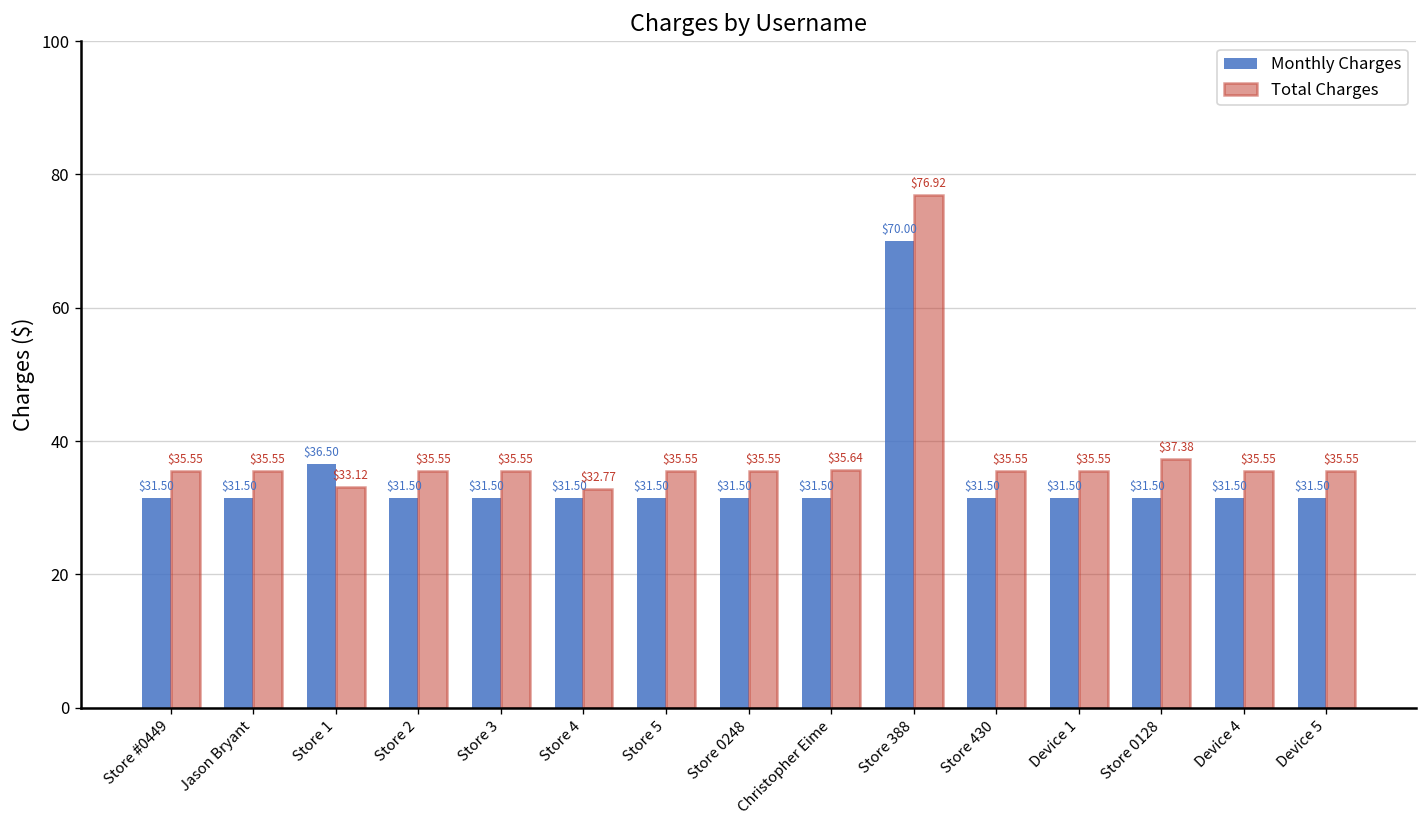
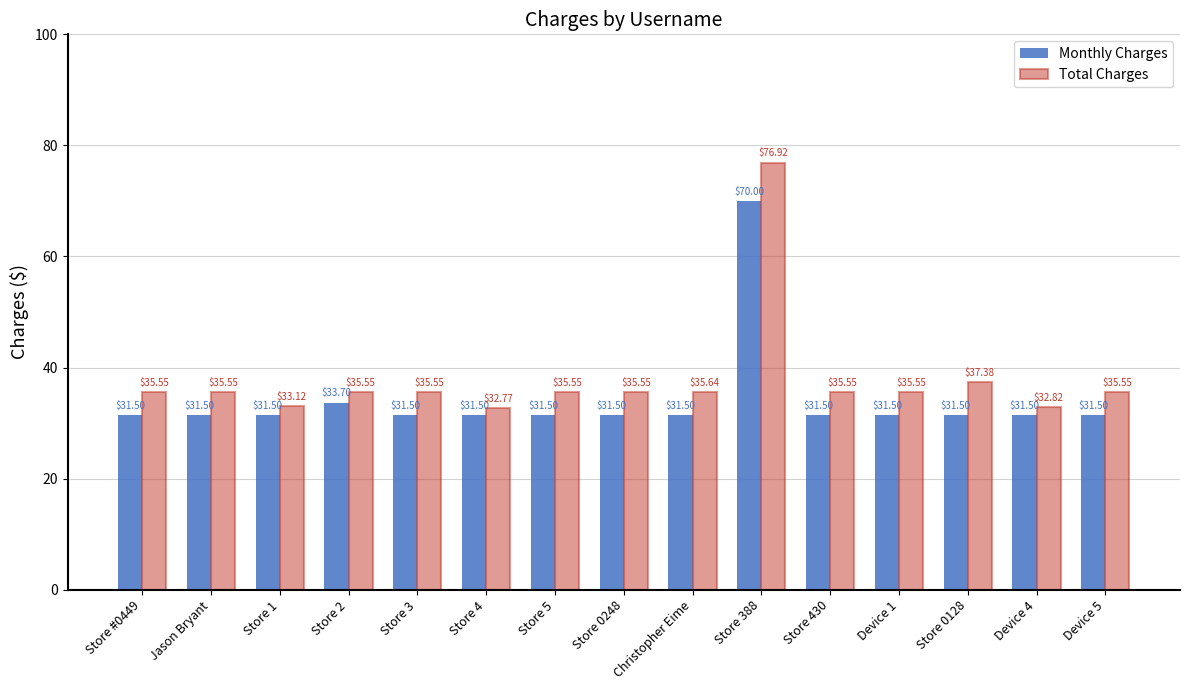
Monthly Charges, Store 1: $36.50 -> $31.50
Monthly Charges, Store 2: $31.50 -> $33.70
Total Charges, Device 4: $35.55 -> $32.82
